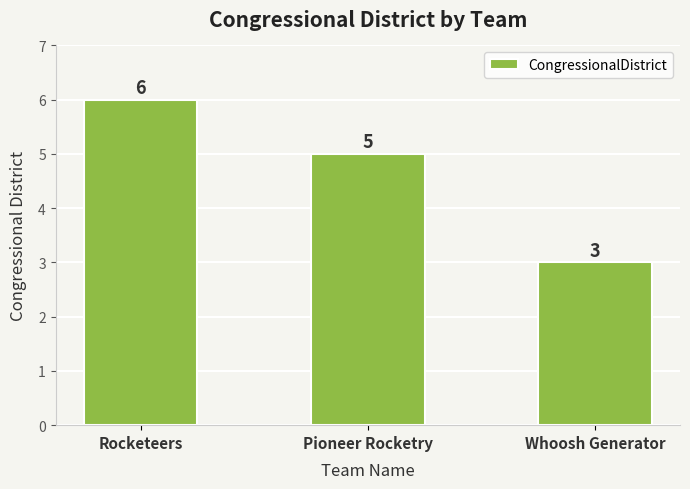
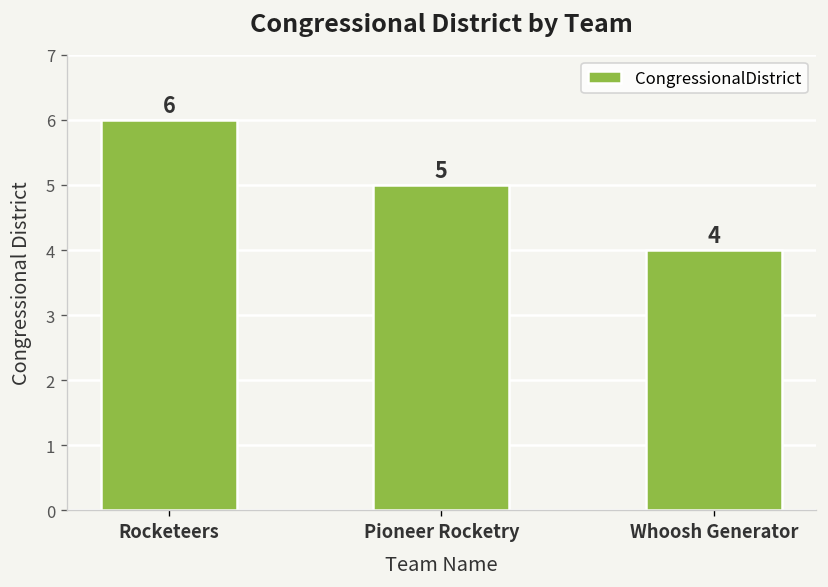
Whoosh Generator: 3 -> 4
